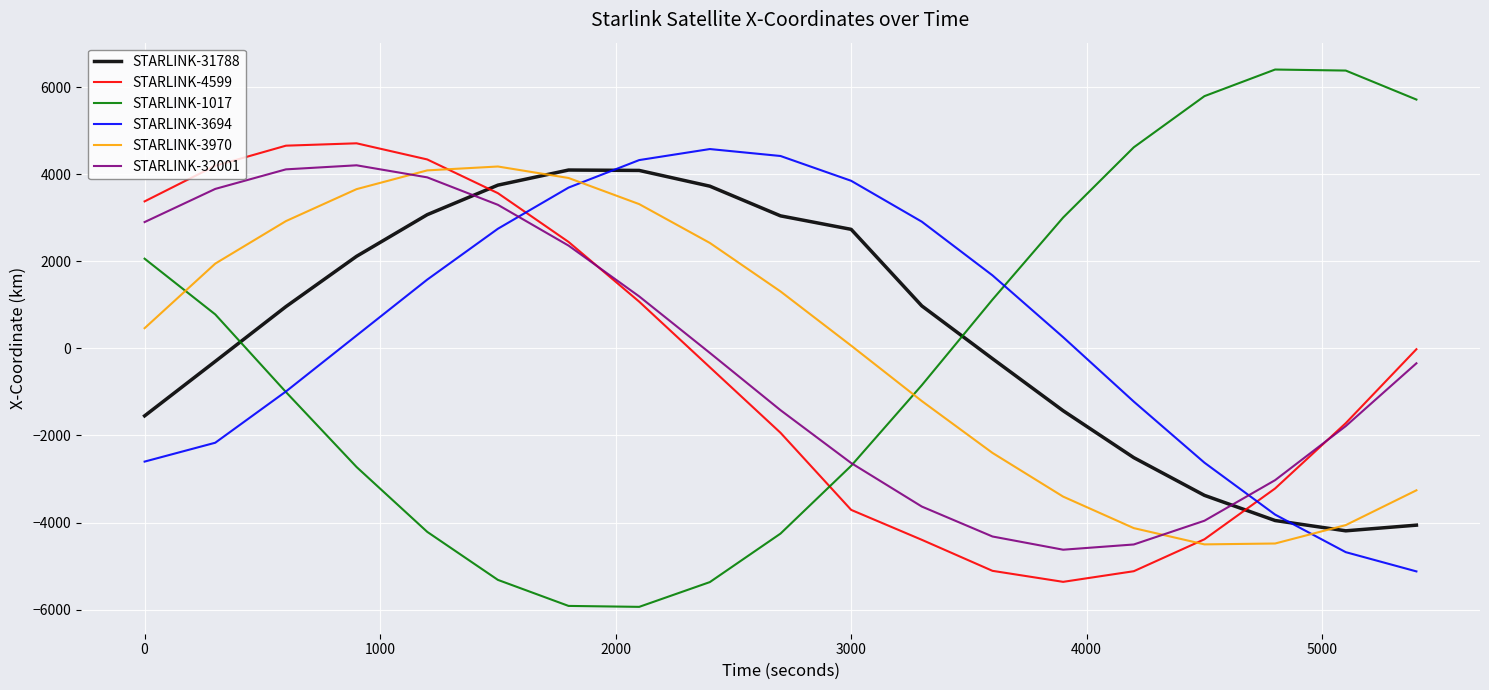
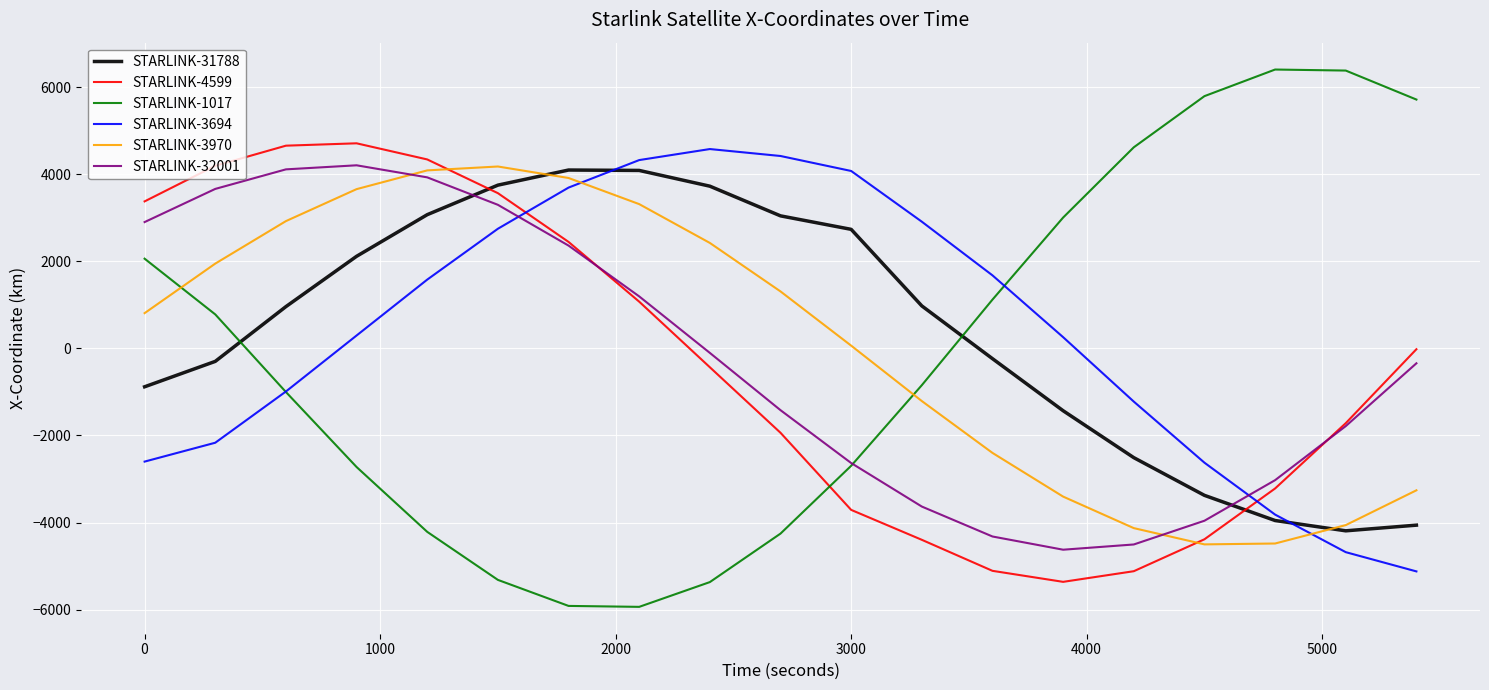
STARLINK-31788, 0: -1500 -> -900
STARLINK-3970, 0: 500 -> 800
STARLINK-3694, 3000: 3900 -> 4100
